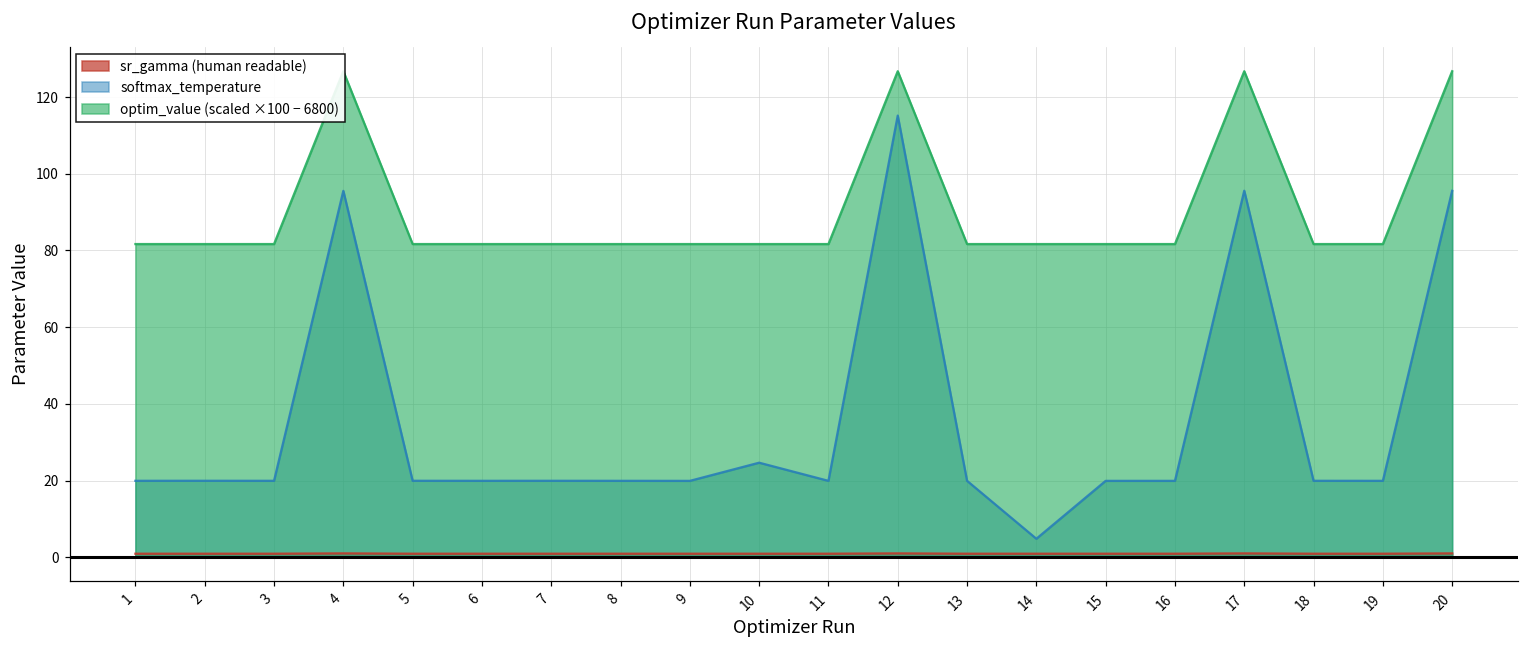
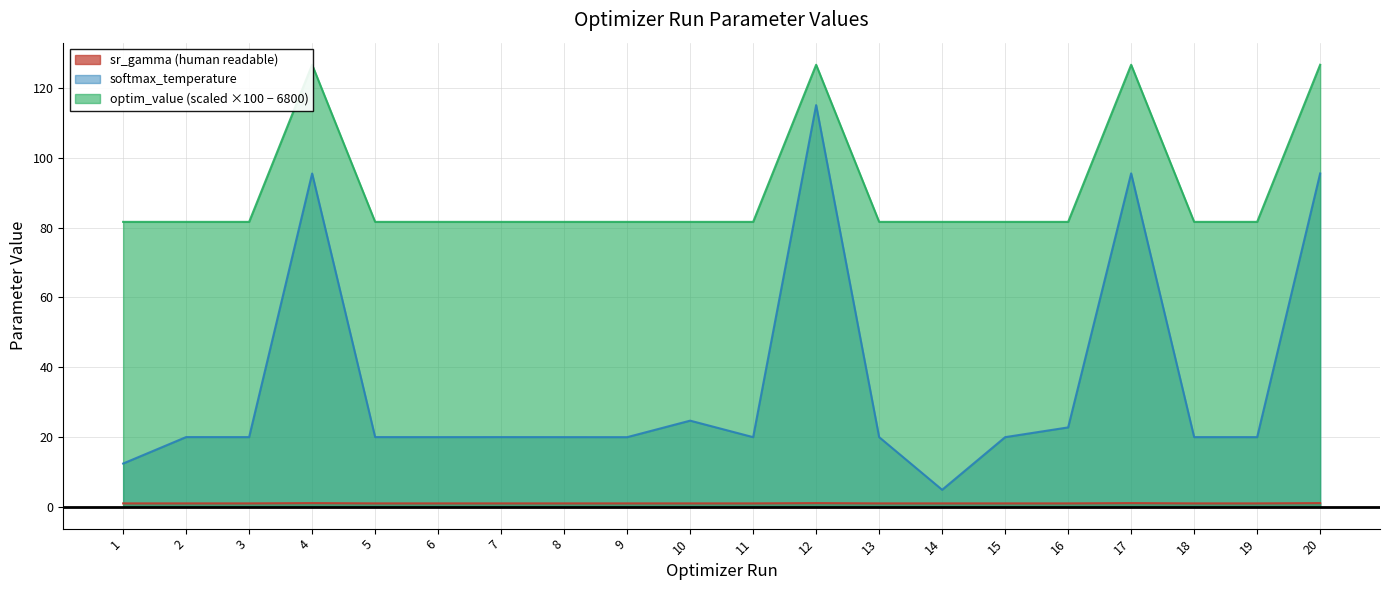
softmax_temperature, 1: 20 -> 12
softmax_temperature, 16: 20 -> 23
